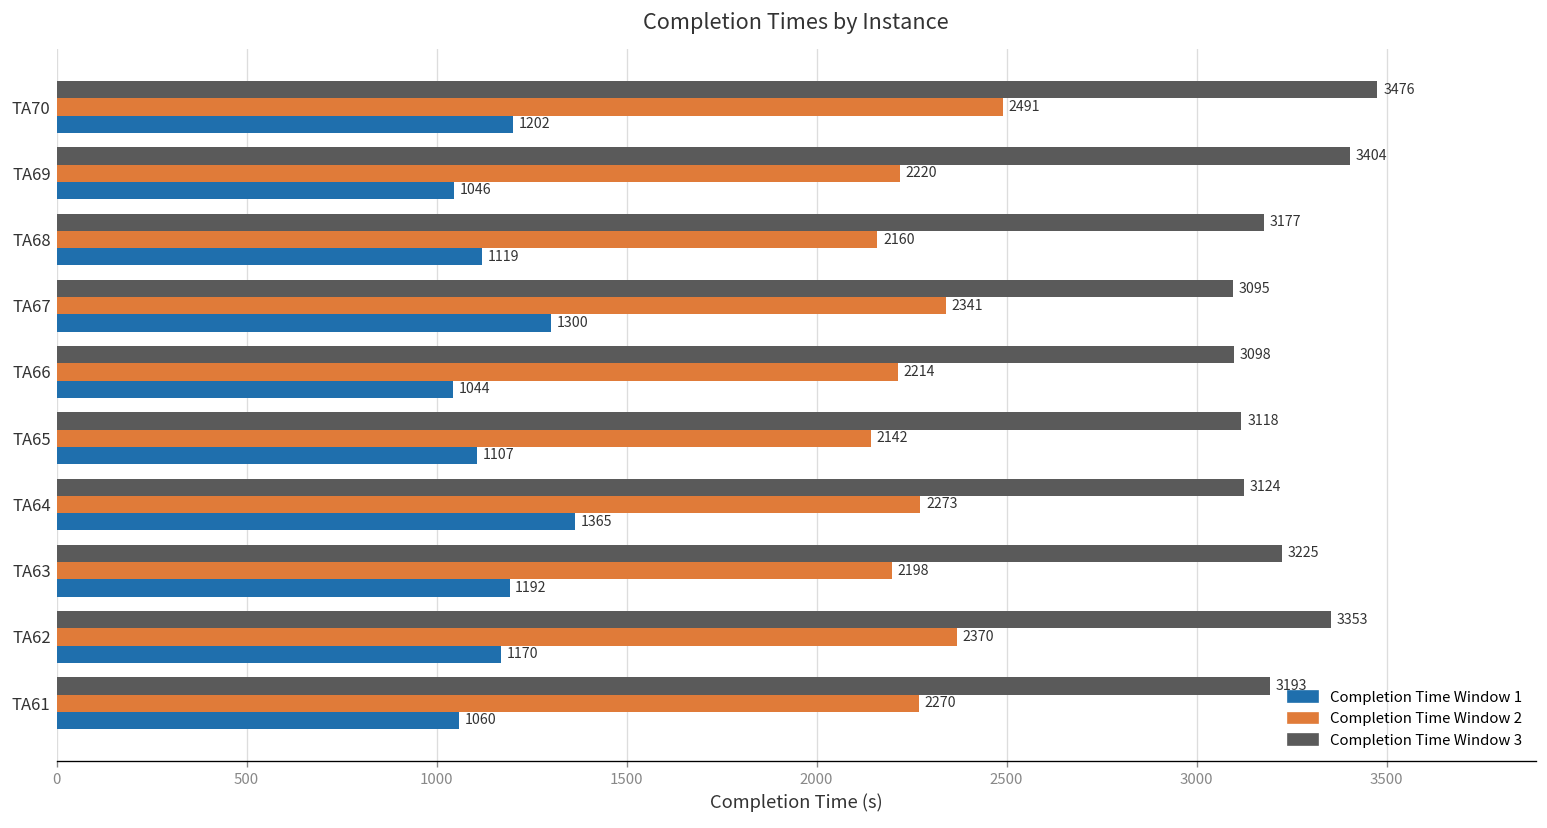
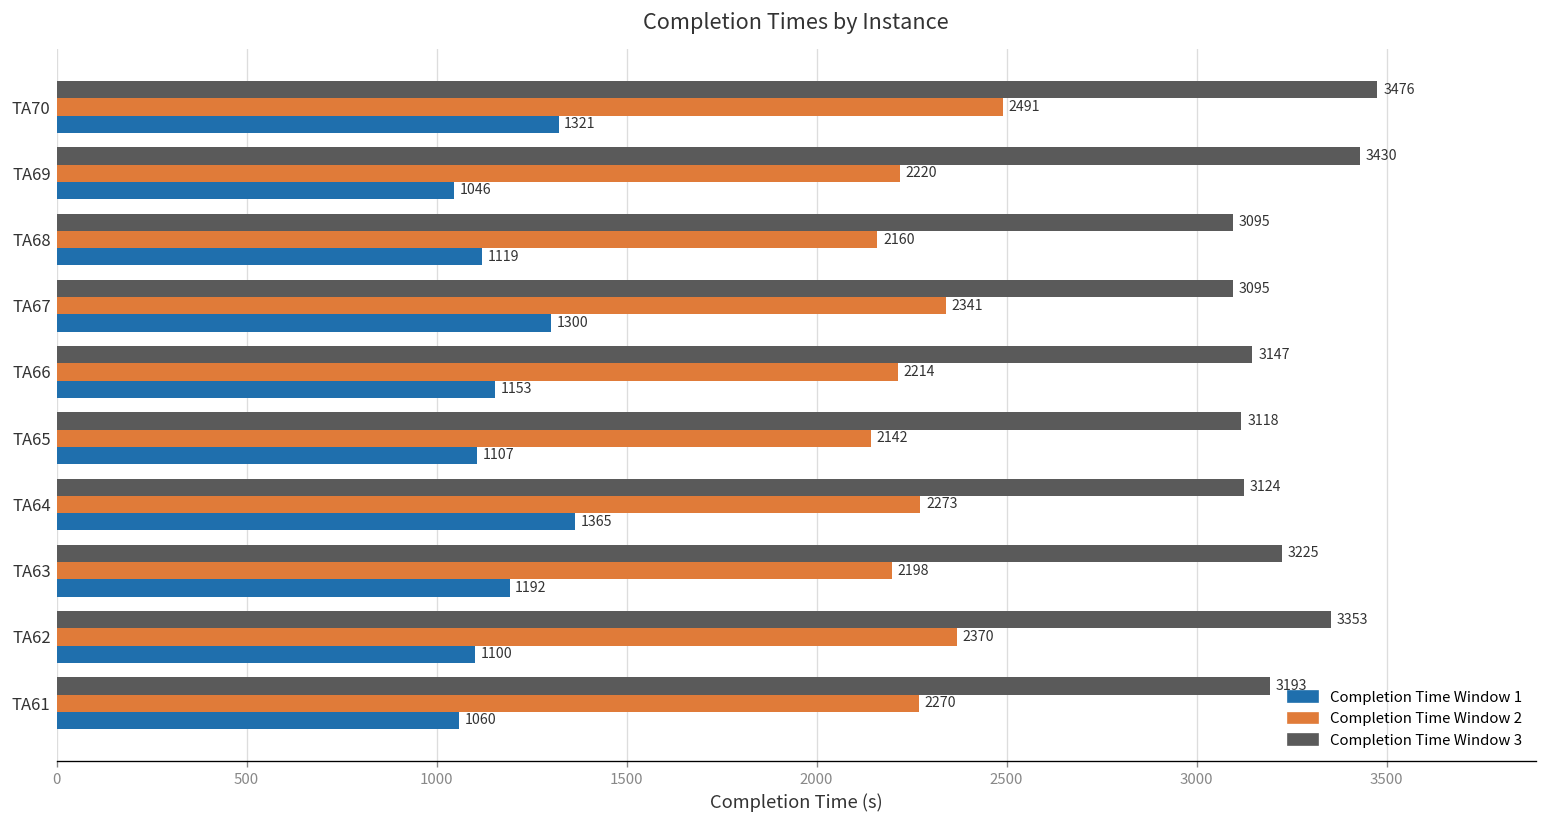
Completion Time Window 1, TA70: 1202 -> 1321
Completion Time Window 3, TA69: 3404 -> 3430
Completion Time Window 3, TA68: 3177 -> 3095
Completion Time Window 3, TA66: 3098 -> 3147
Completion Time Window 1, TA66: 1044 -> 1153
Completion Time Window 1, TA62: 1170 -> 1100
